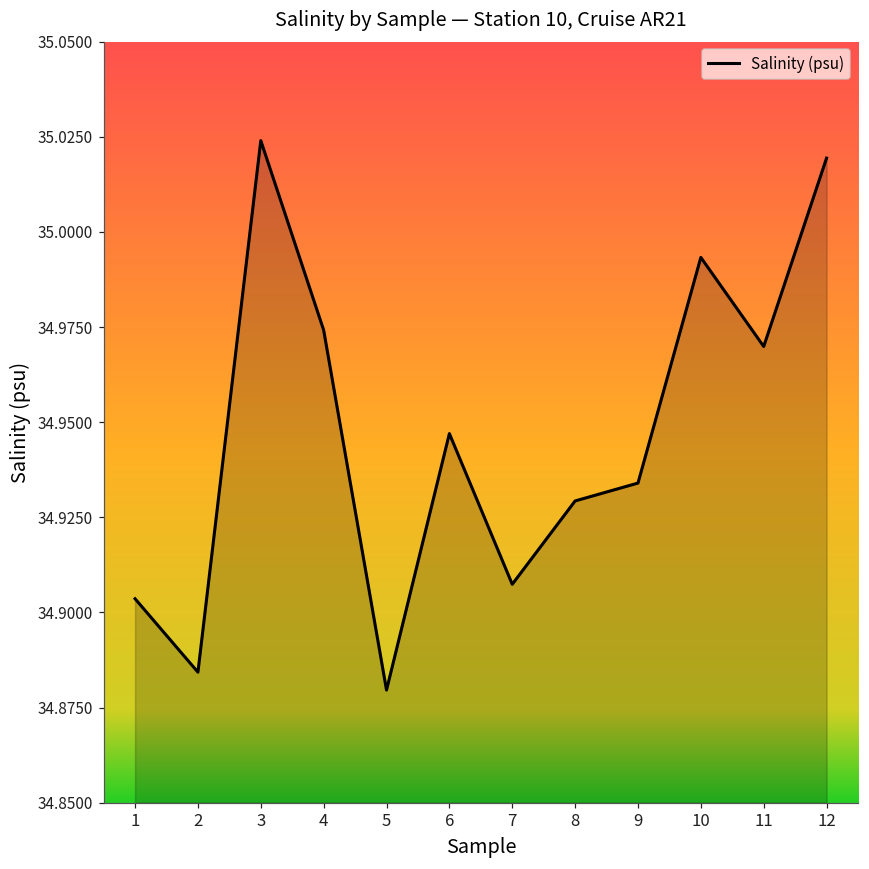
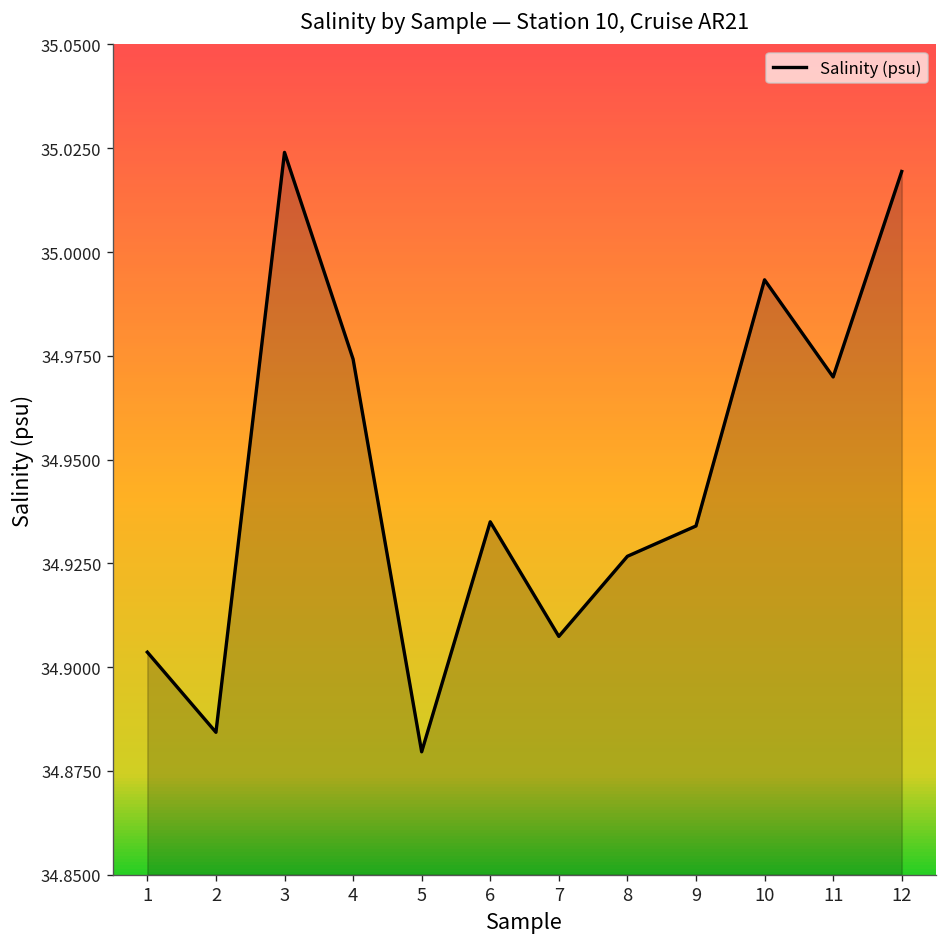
6: 34.947 -> 34.935
8: 34.929 -> 34.927
